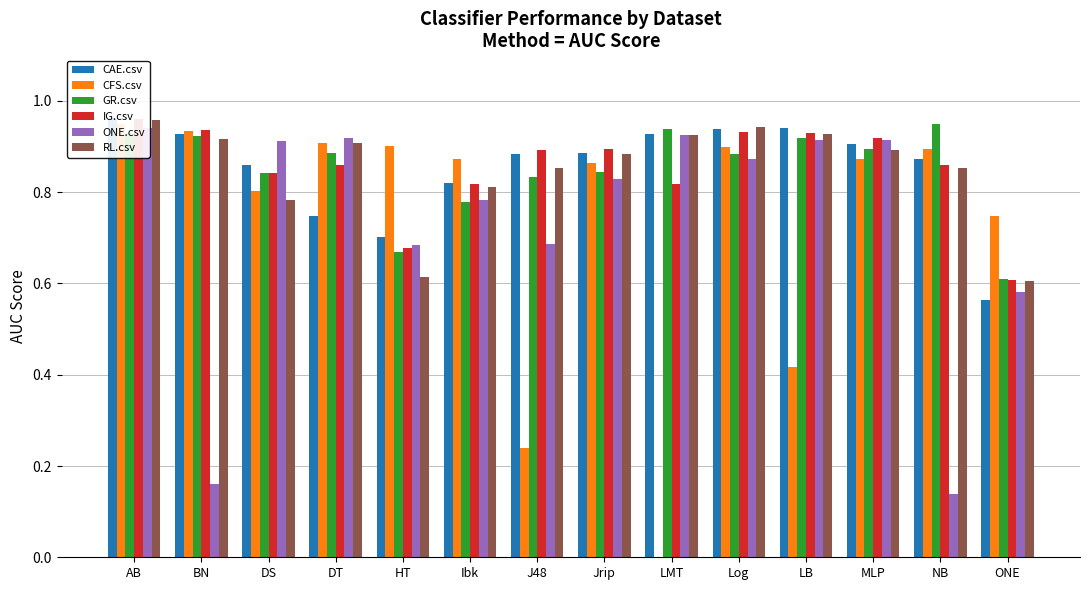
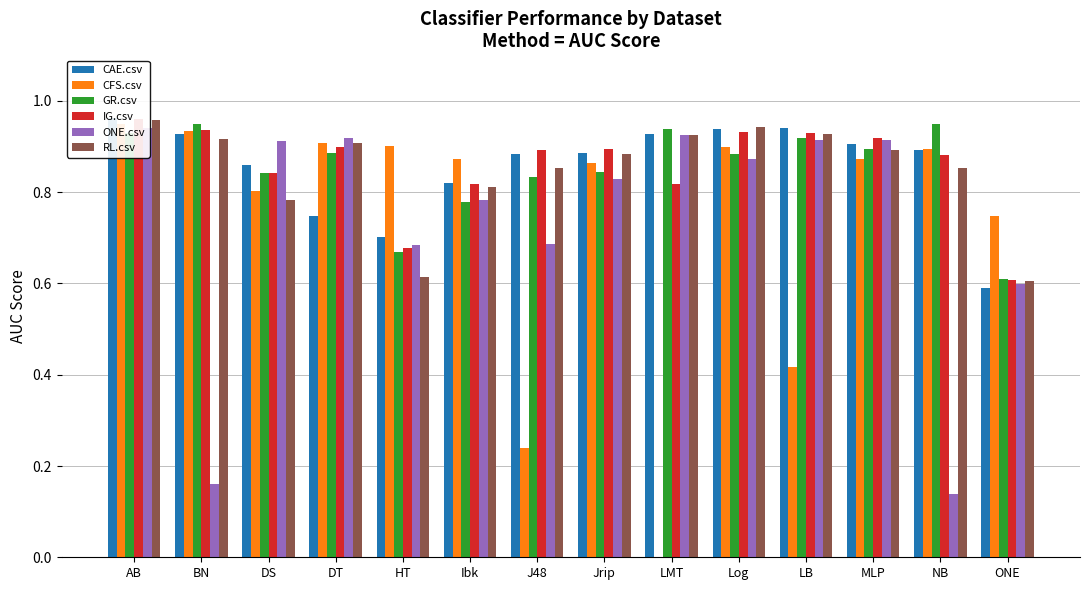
GR.csv, BN: 0.92 -> 0.95
IG.csv, DT: 0.86 -> 0.90
CAE.csv, NB: 0.87 -> 0.89
IG.csv, NB: 0.86 -> 0.88
CAE.csv, ONE: 0.56 -> 0.59
ONE.csv, ONE: 0.58 -> 0.60
